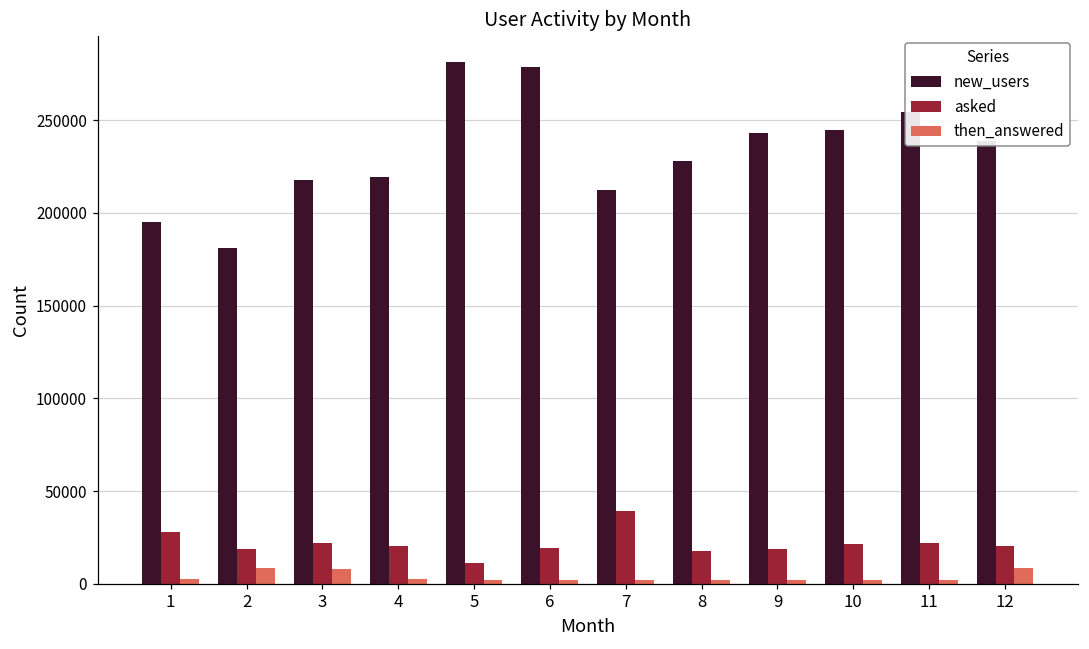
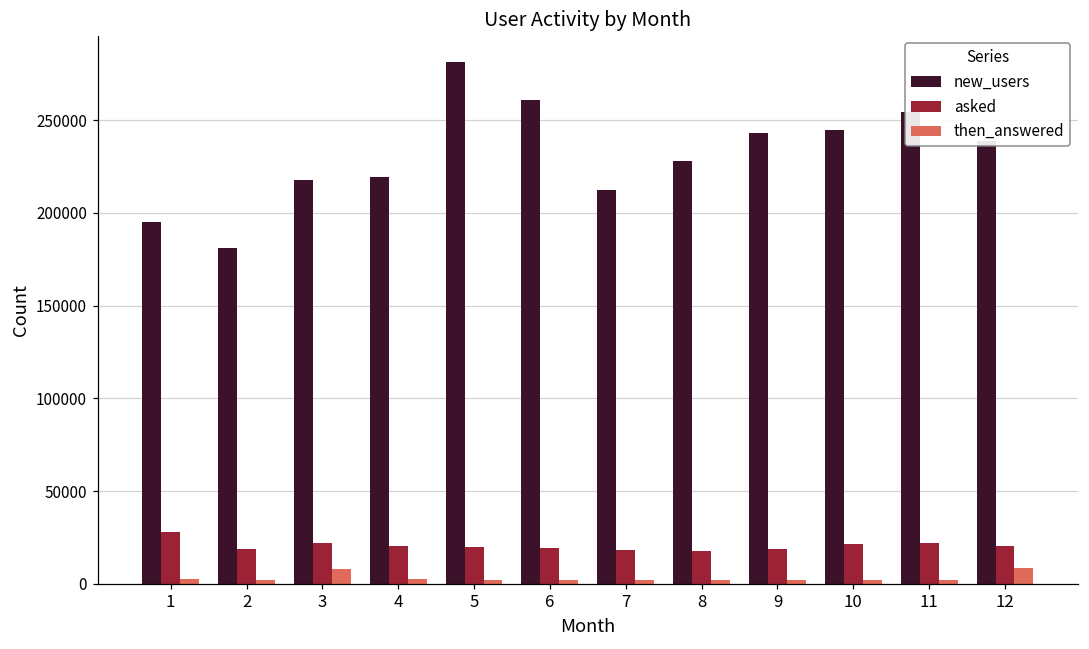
then_answered, 2: 9000 -> 2000
asked, 5: 11000 -> 20000
new_users, 6: 279000 -> 261000
asked, 7: 39000 -> 18000
